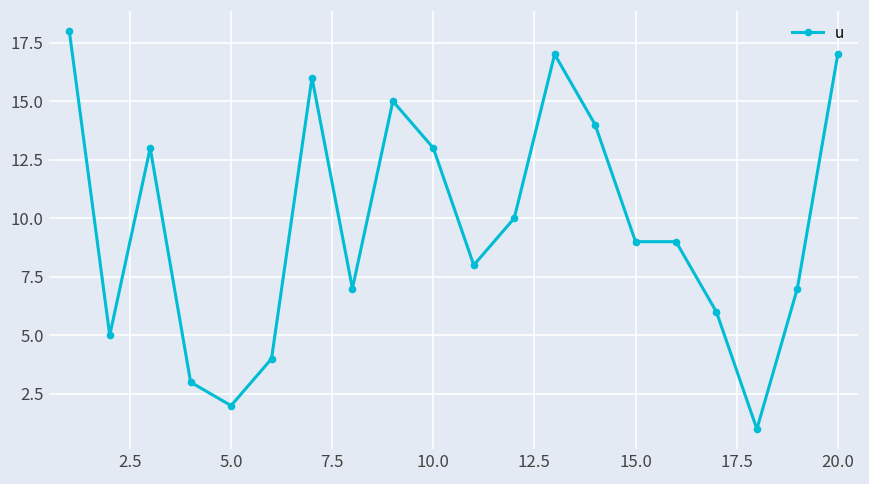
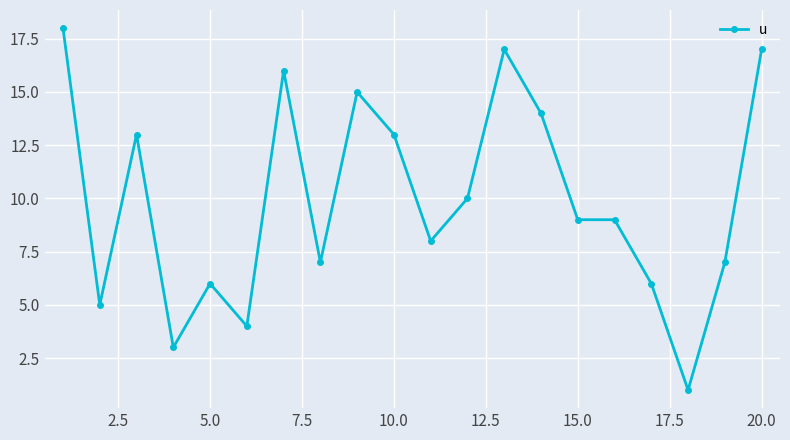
5.0: 2 -> 6
